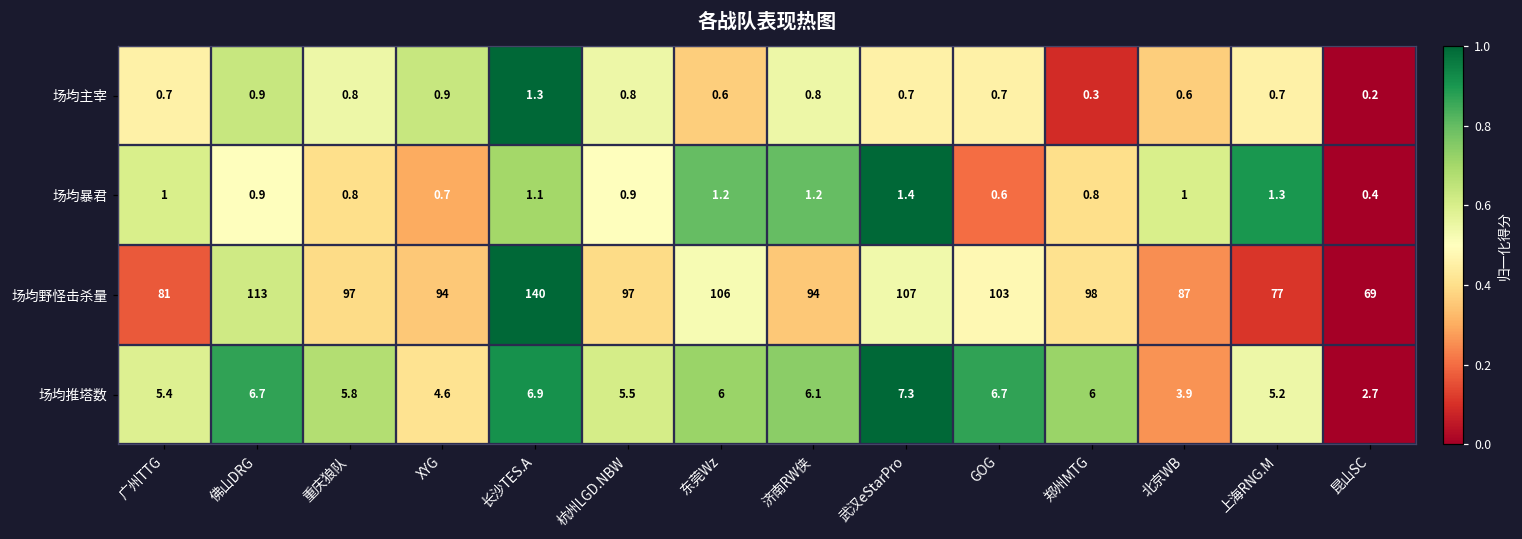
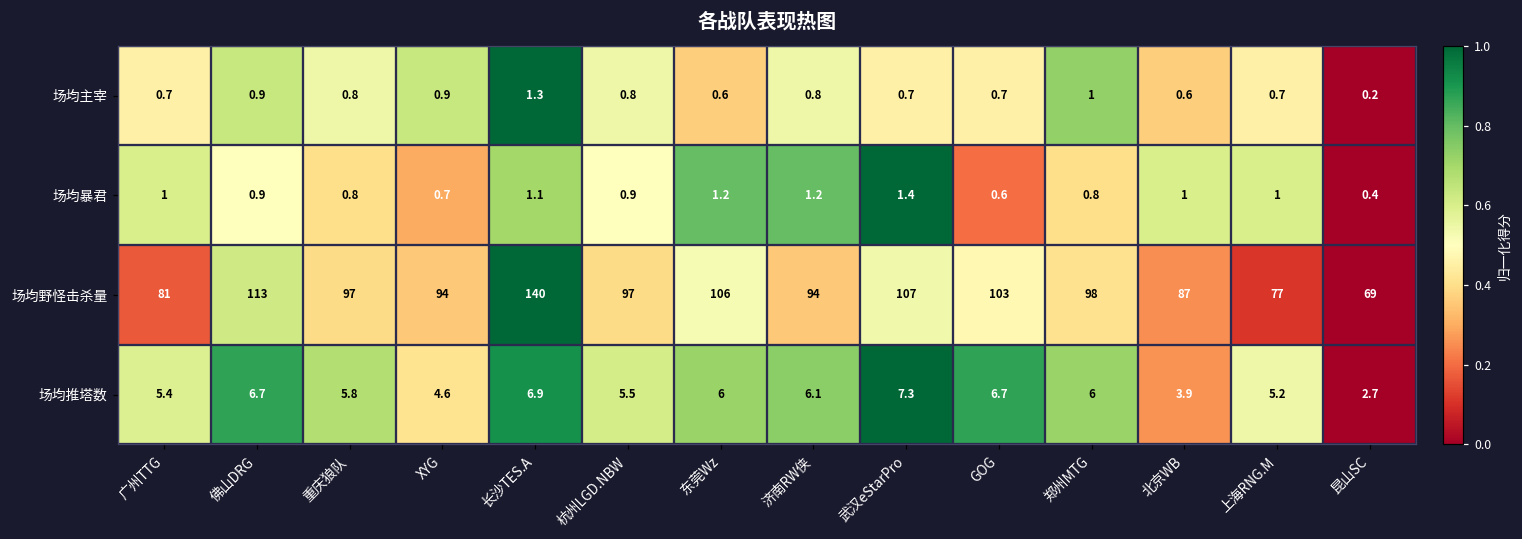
场均主宰, 郑州MTG: 0.3 -> 1
场均暴君, 上海RNG.M: 1.3 -> 1
